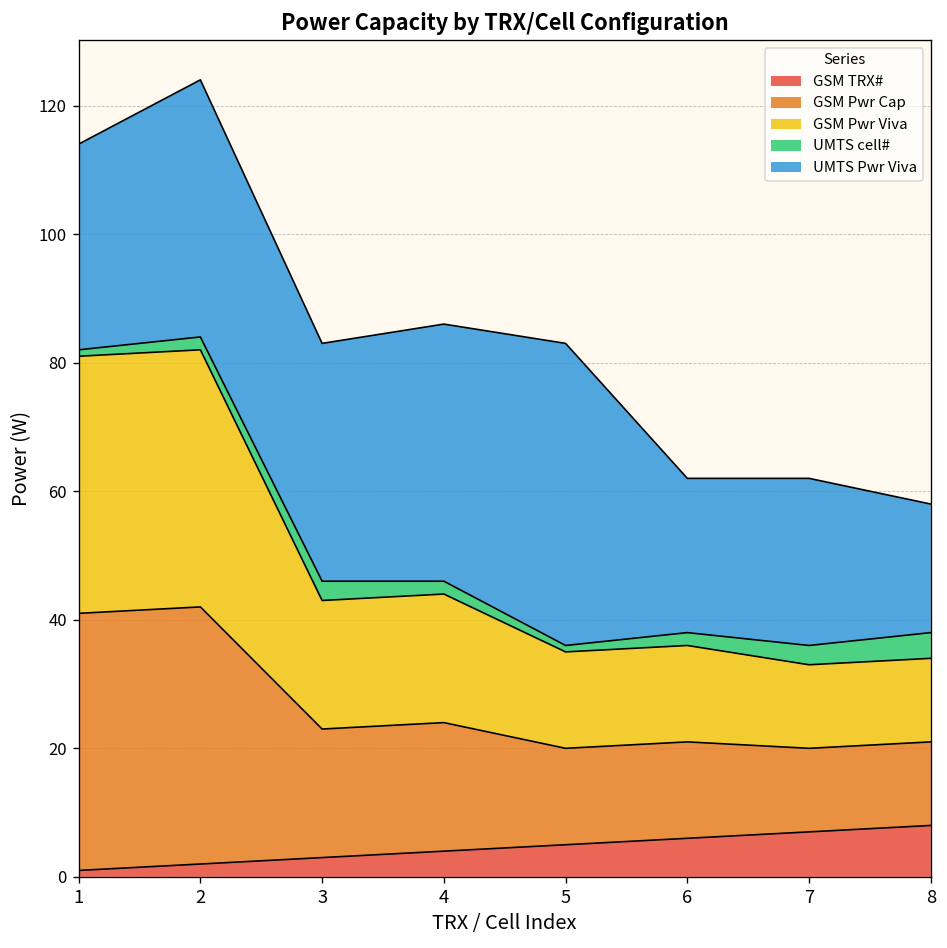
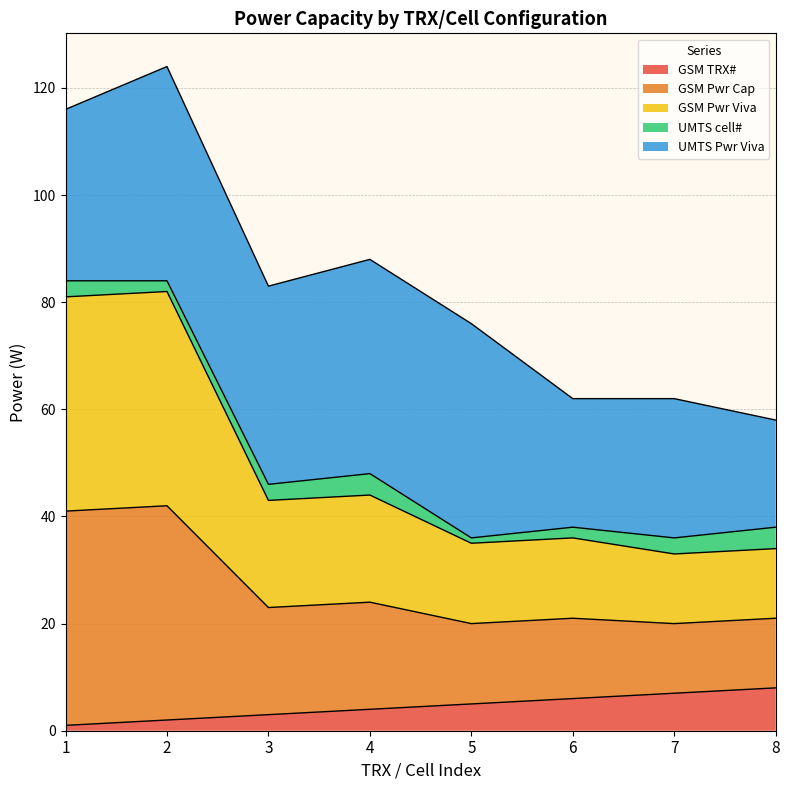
UMTS cell#, 1: 1 -> 3
UMTS cell#, 4: 2 -> 4
UMTS Pwr Viva, 5: 47 -> 40
